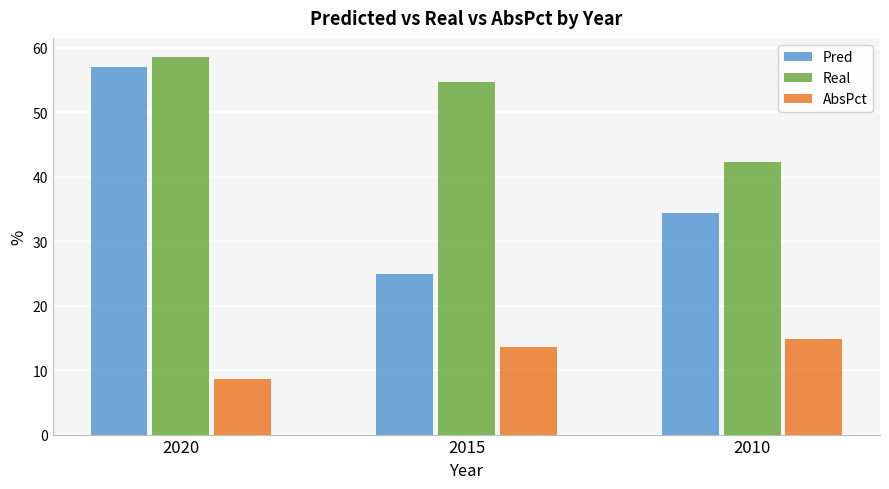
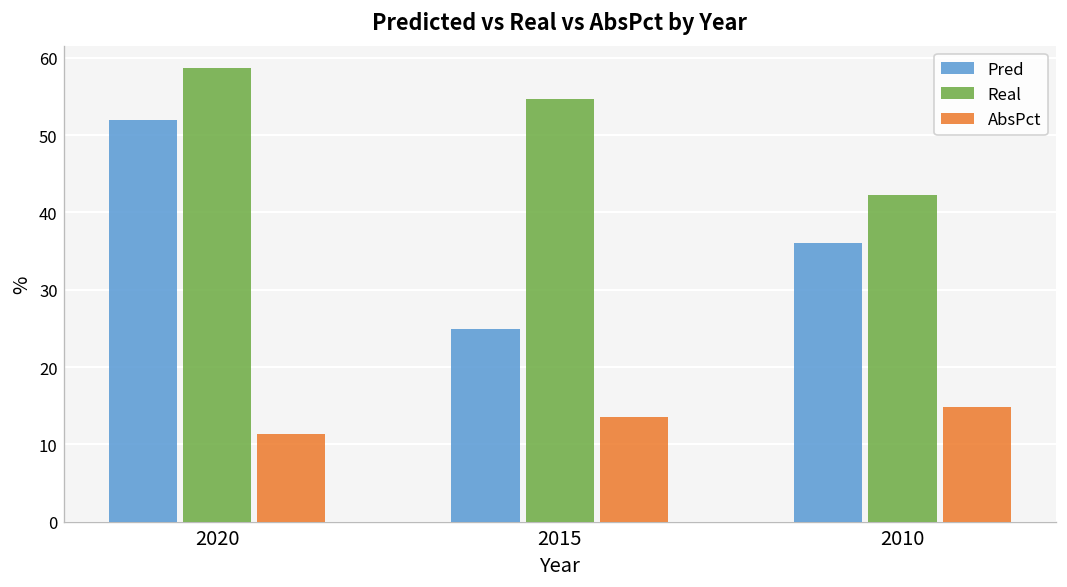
Pred, 2020: 57 -> 52
AbsPct, 2020: 9 -> 11
Pred, 2010: 34 -> 36
